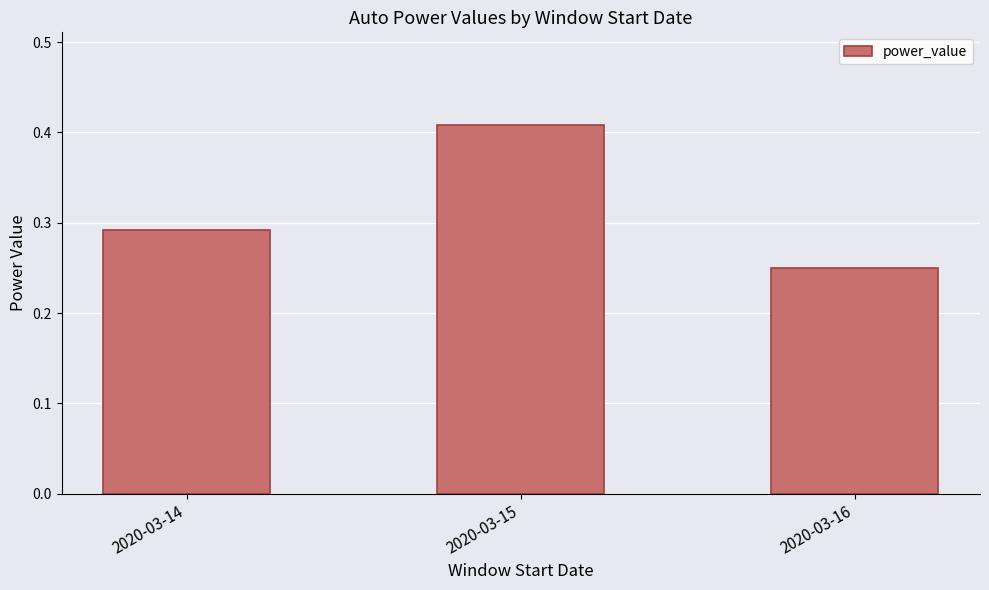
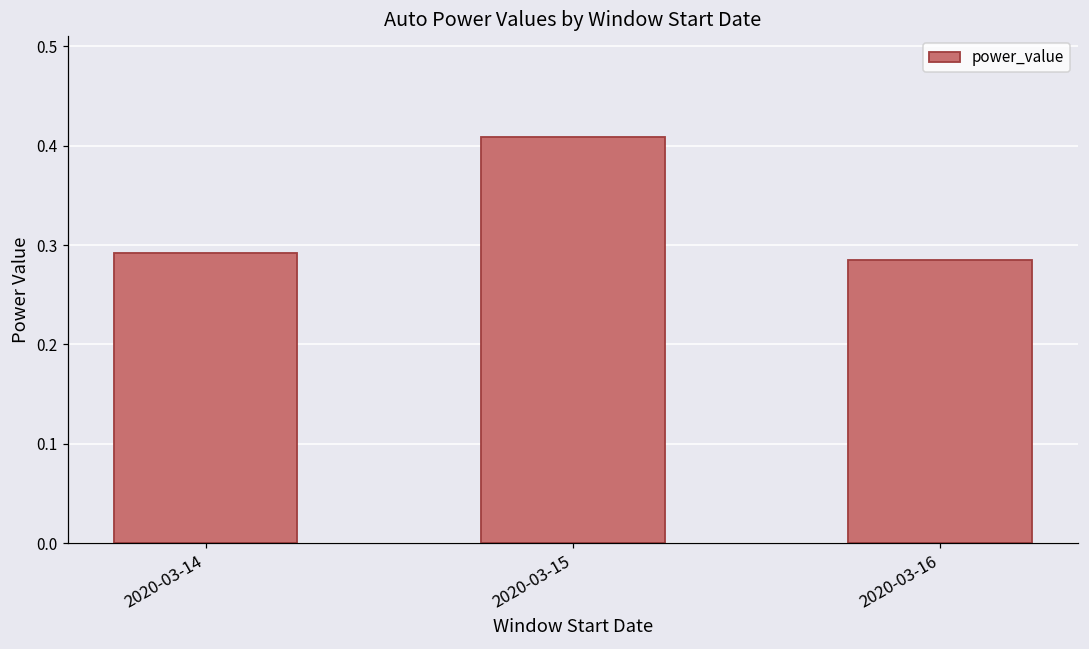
2020-03-16: 0.25 -> 0.29
